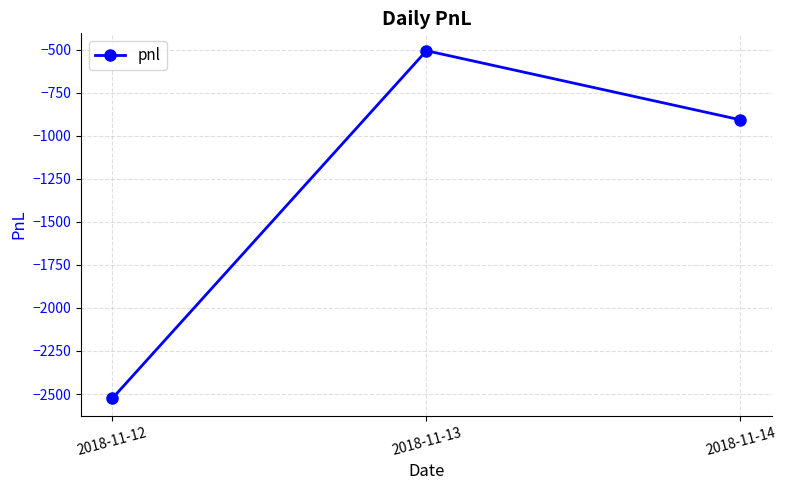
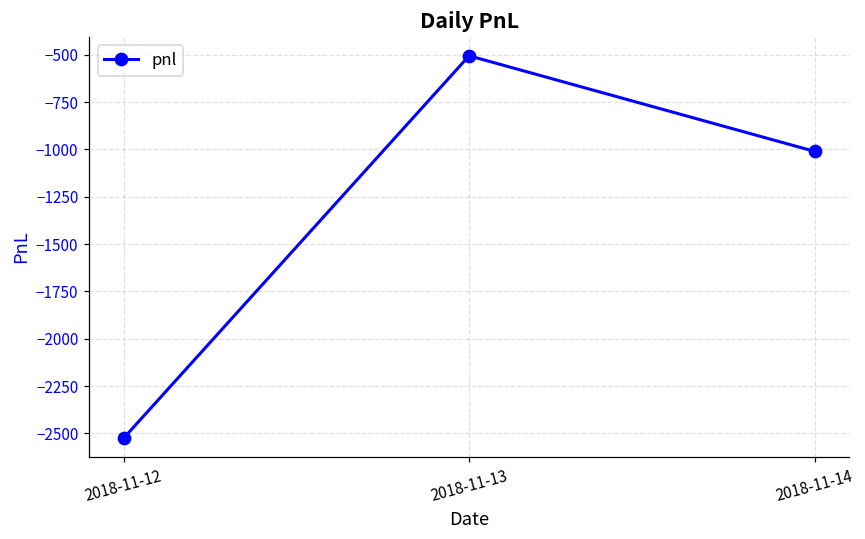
2018-11-14: -910 -> -1010
